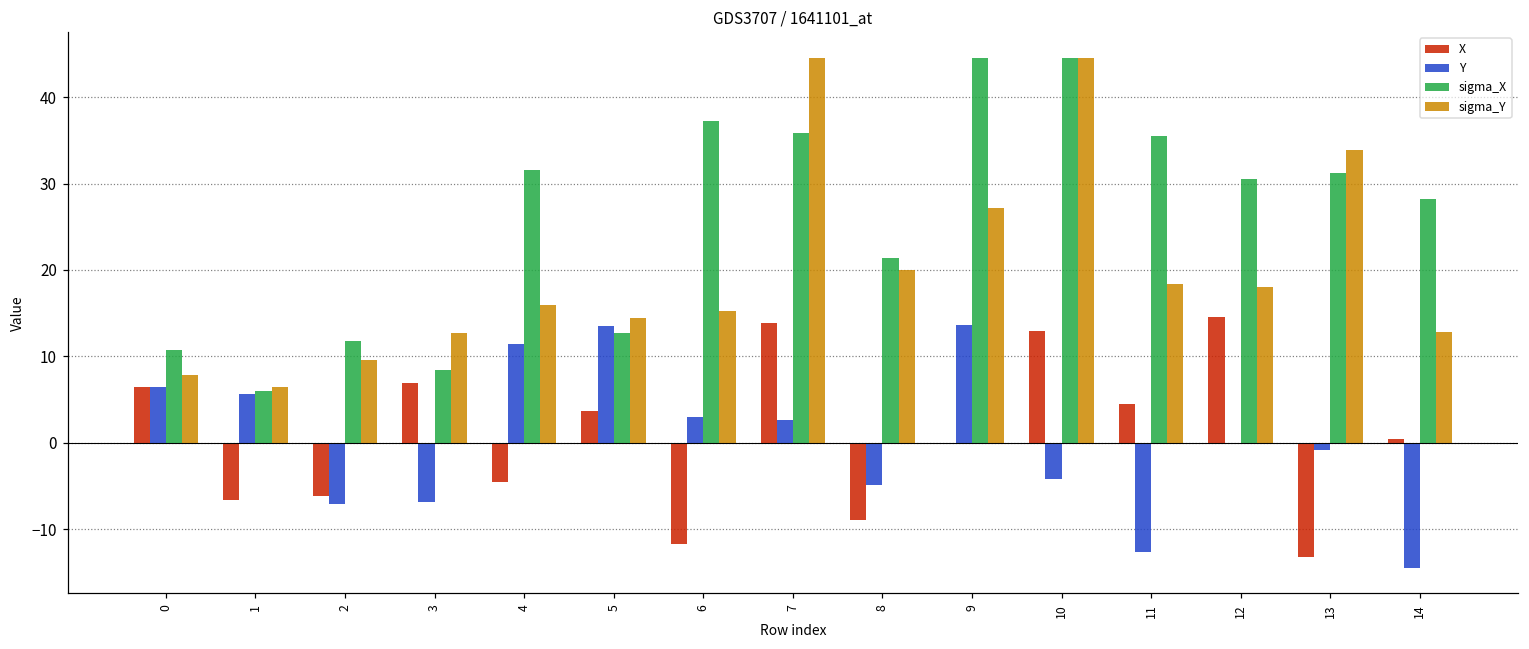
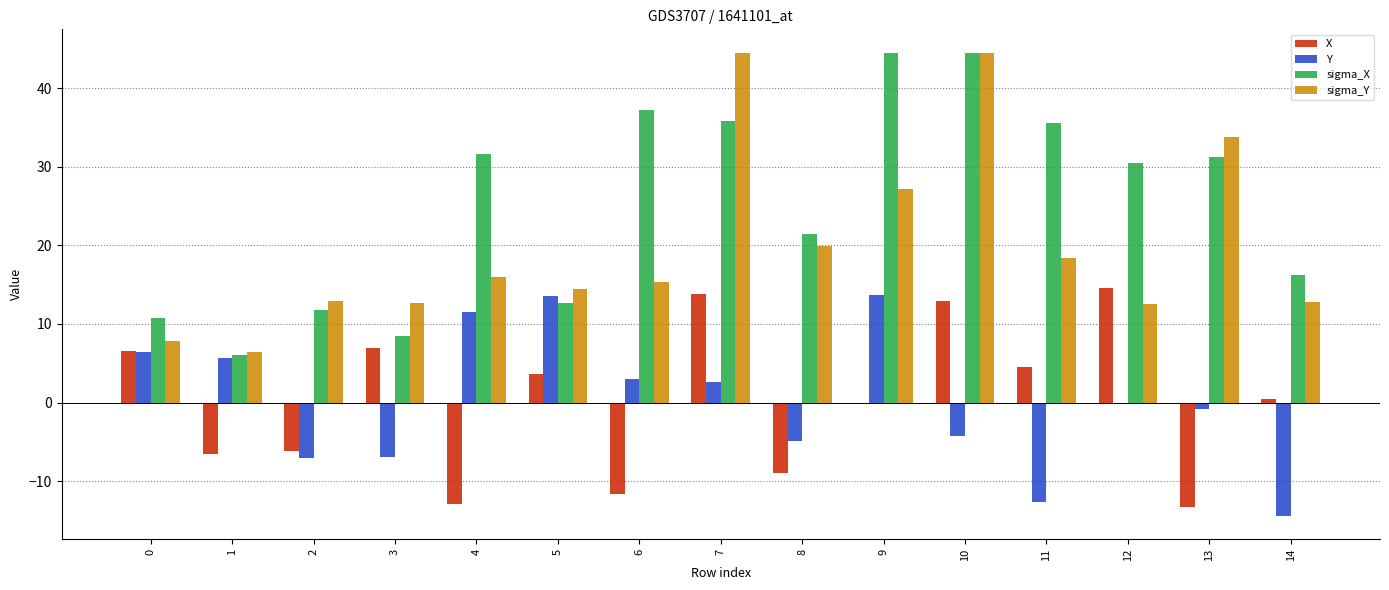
sigma_Y, 2: 10 -> 13
X, 4: -5 -> -13
sigma_Y, 12: 18 -> 13
sigma_X, 14: 28 -> 16
